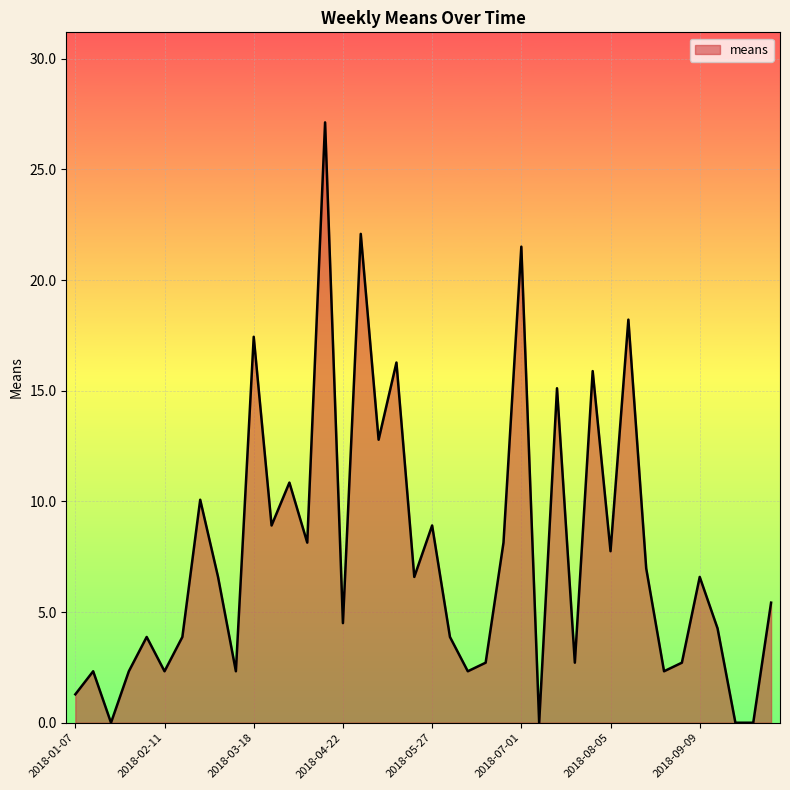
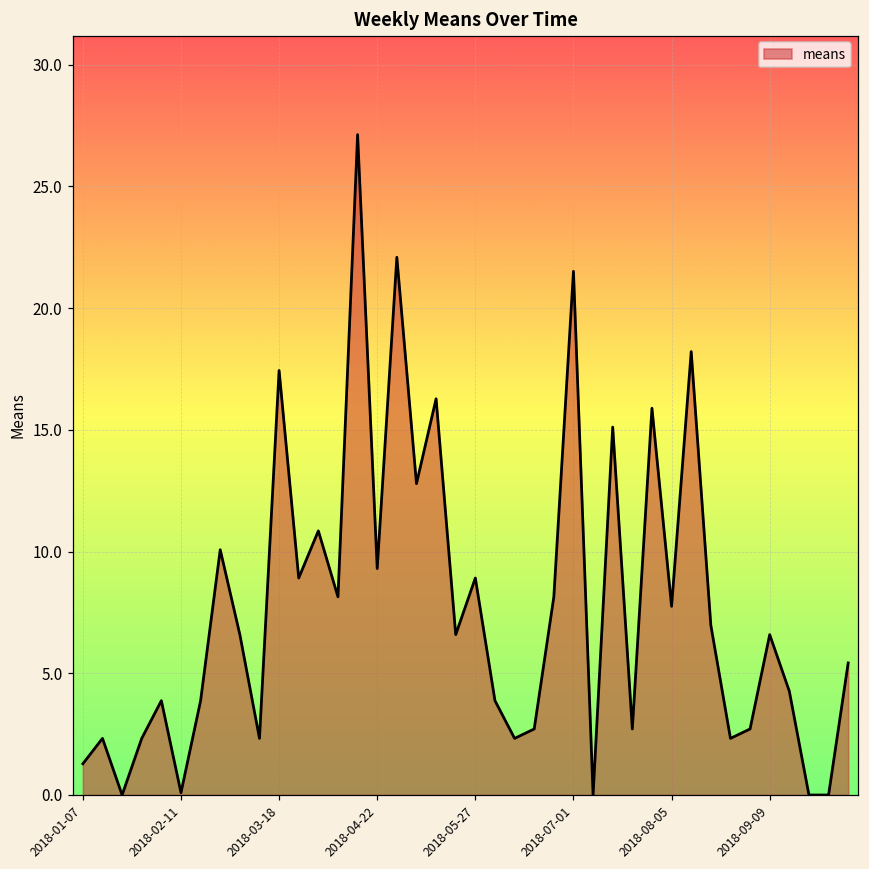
2018-02-11: 2.3 -> 0.1
2018-04-22: 4.5 -> 9.3
